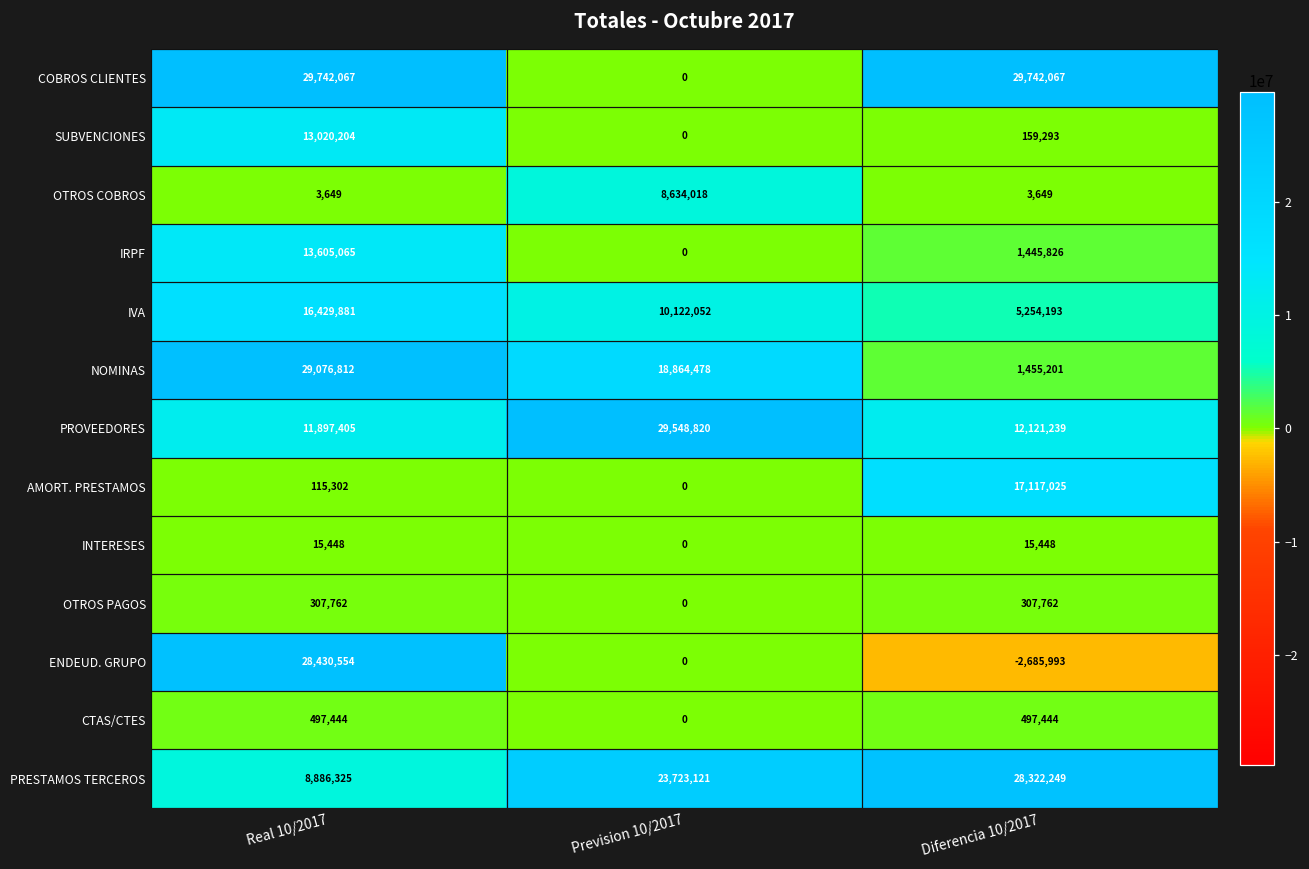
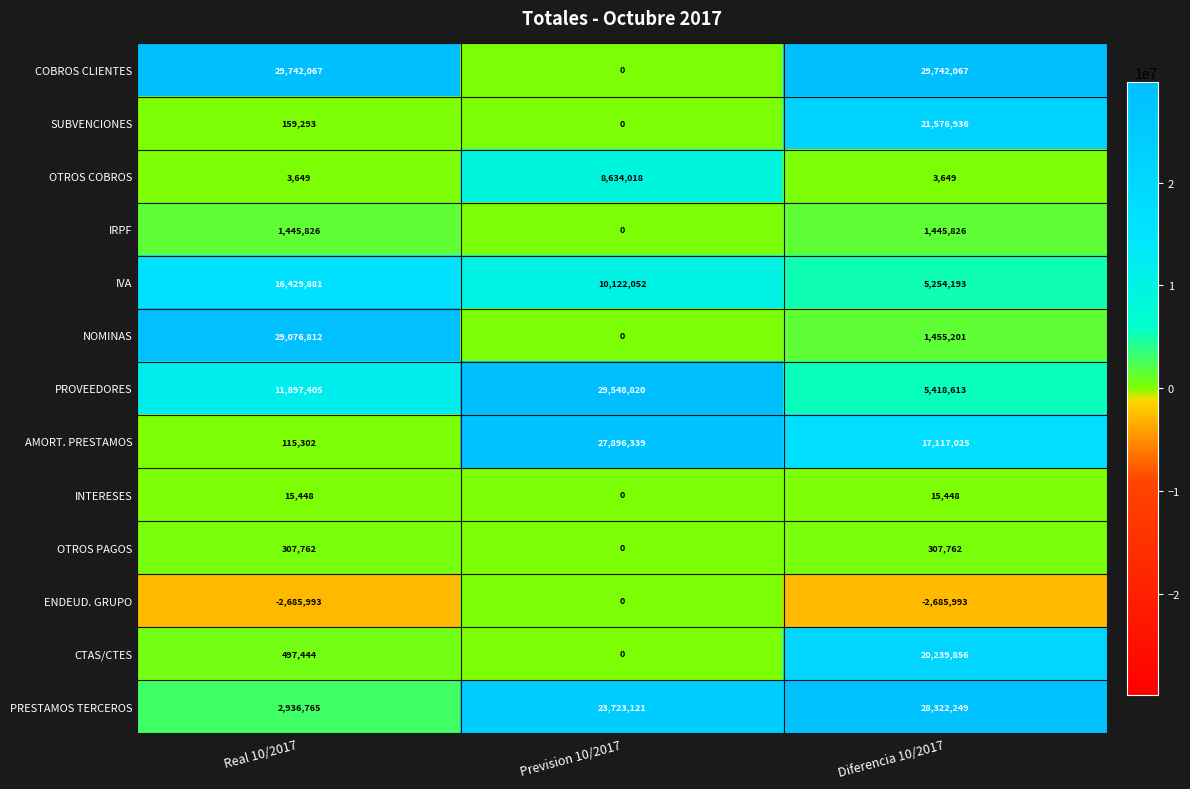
SUBVENCIONES, Real 10/2017: 13,020,204 -> 159,293
SUBVENCIONES, Diferencia 10/2017: 159,293 -> 21,576,936
IRPF, Real 10/2017: 13,605,065 -> 1,445,826
NOMINAS, Prevision 10/2017: 18,864,478 -> 0
PROVEEDORES, Diferencia 10/2017: 12,121,239 -> 5,418,613
AMORT. PRESTAMOS, Prevision 10/2017: 0 -> 27,896,339
ENDEUD. GRUPO, Real 10/2017: 28,430,554 -> -2,685,993
CTAS/CTES, Diferencia 10/2017: 497,444 -> 20,239,856
PRESTAMOS TERCEROS, Real 10/2017: 8,886,325 -> 2,936,765
